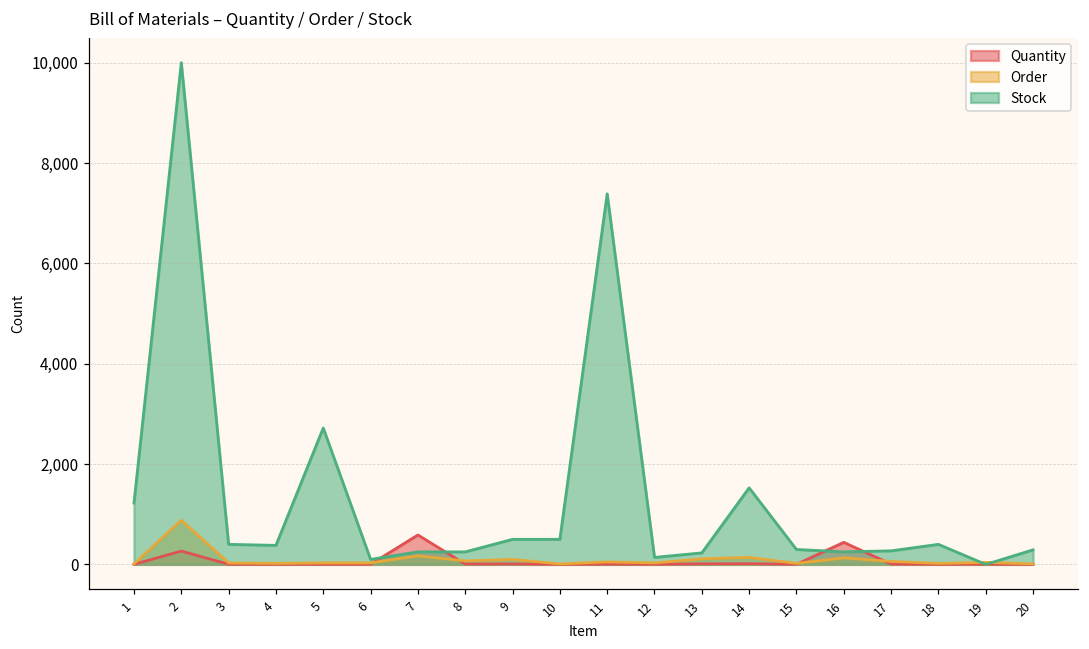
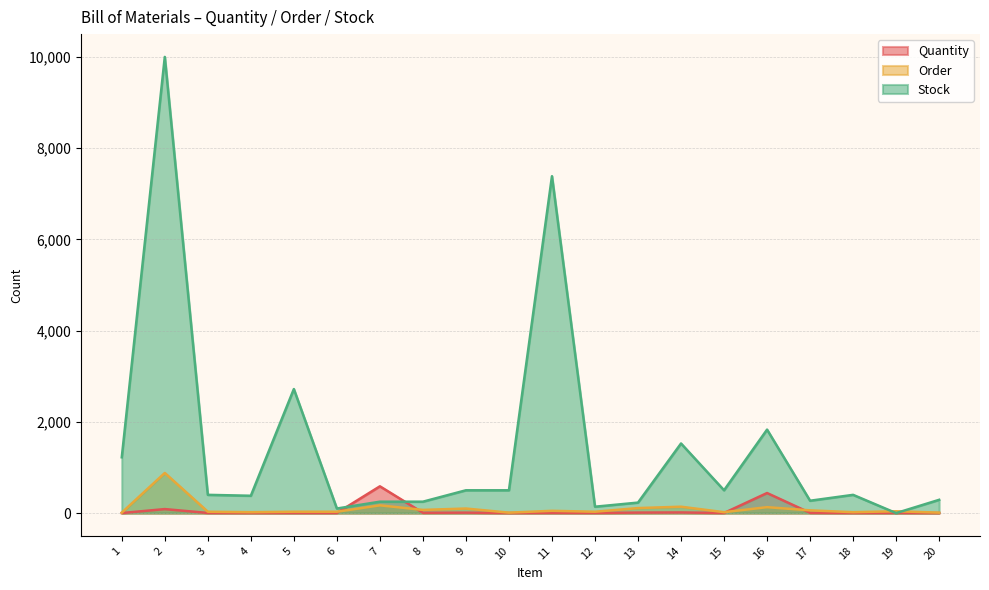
Quantity, 2: 300 -> 100
Stock, 15: 300 -> 500
Stock, 16: 300 -> 1,800
